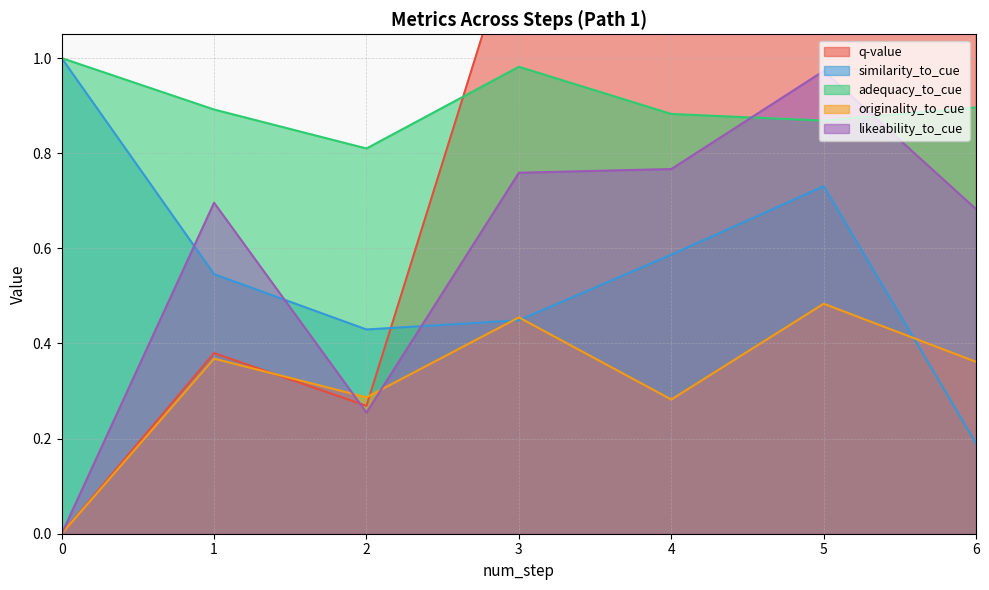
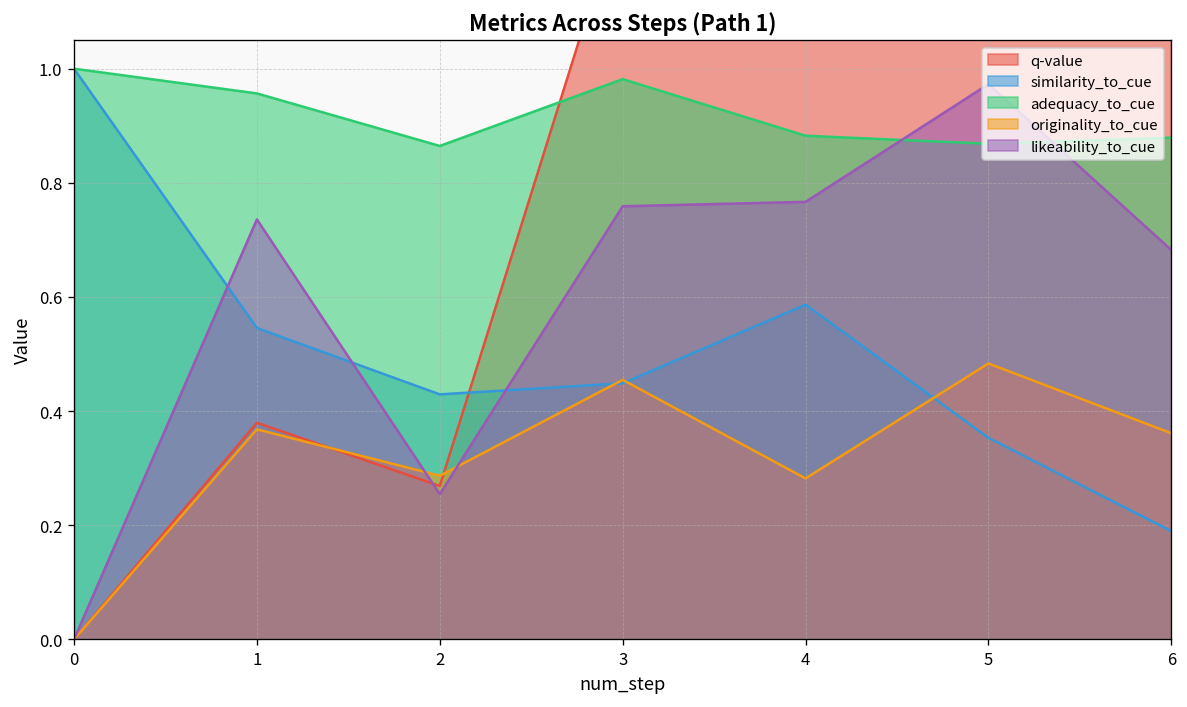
adequacy_to_cue, 1: 0.89 -> 0.96
likeability_to_cue, 1: 0.70 -> 0.74
adequacy_to_cue, 2: 0.81 -> 0.86
similarity_to_cue, 5: 0.73 -> 0.35
adequacy_to_cue, 6: 0.90 -> 0.88
